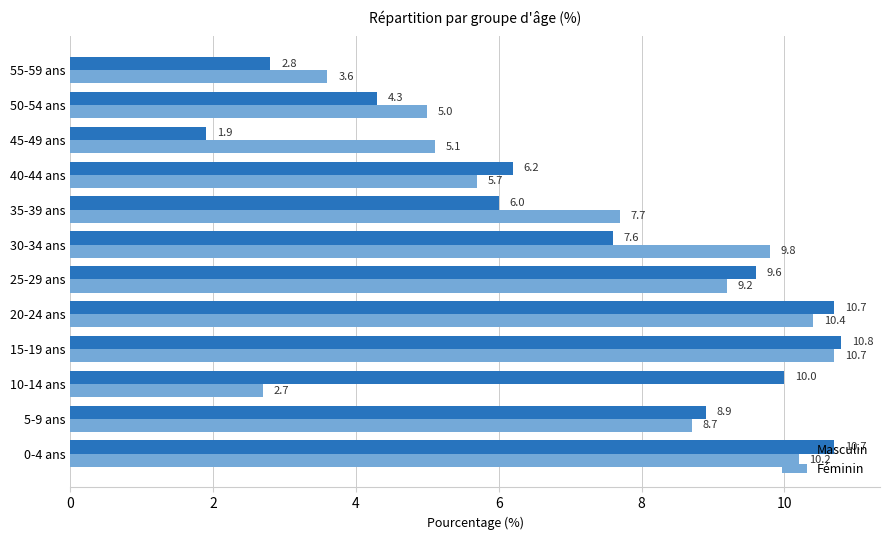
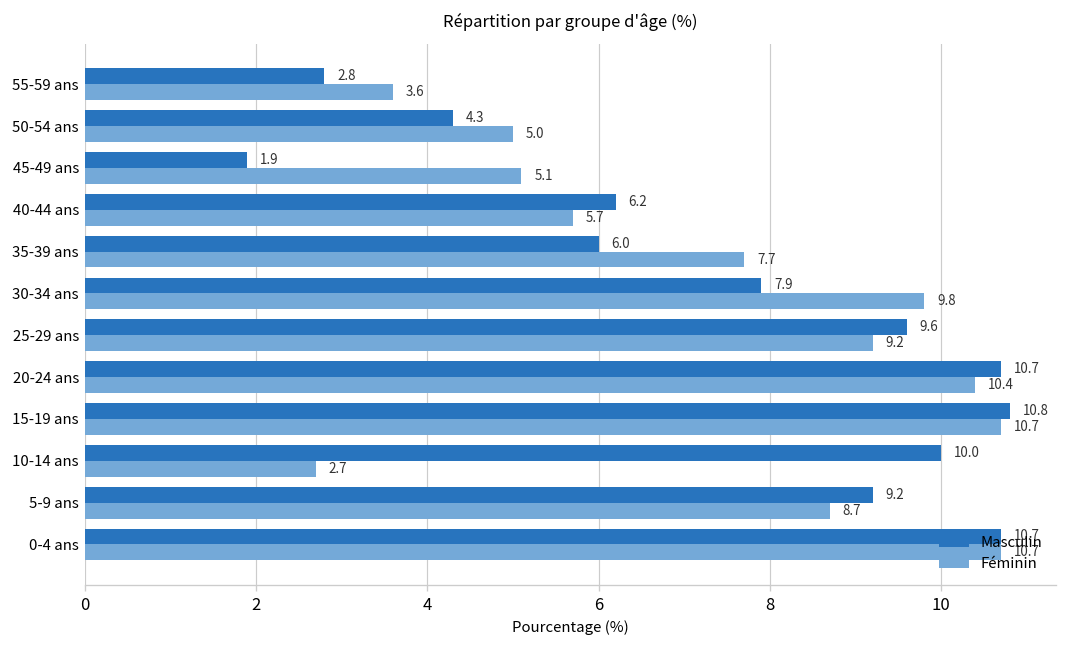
Masculin, 30-34 ans: 7.6 -> 7.9
Masculin, 5-9 ans: 8.9 -> 9.2
Féminin, 0-4 ans: 10.2 -> 10.7
